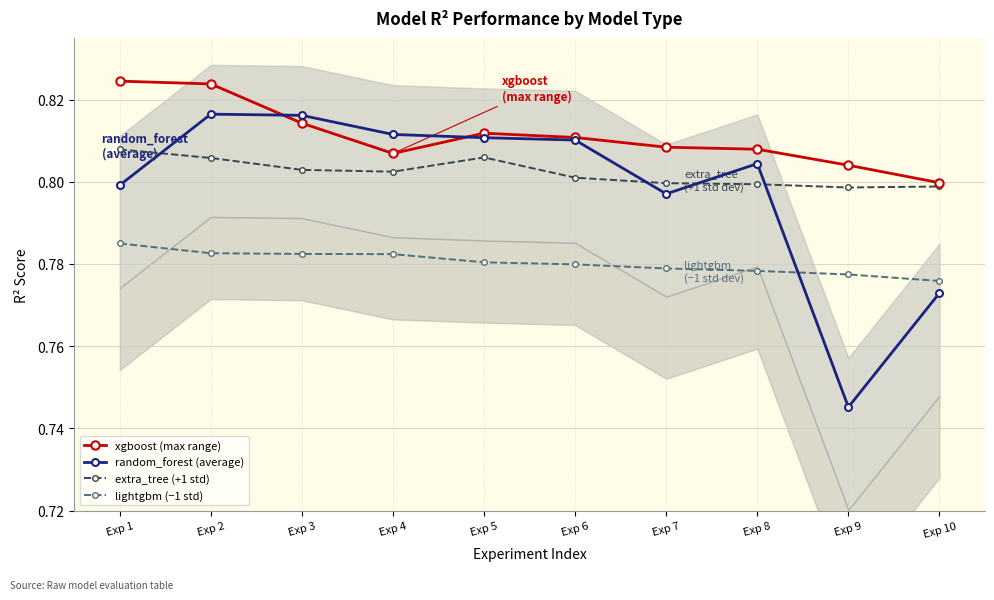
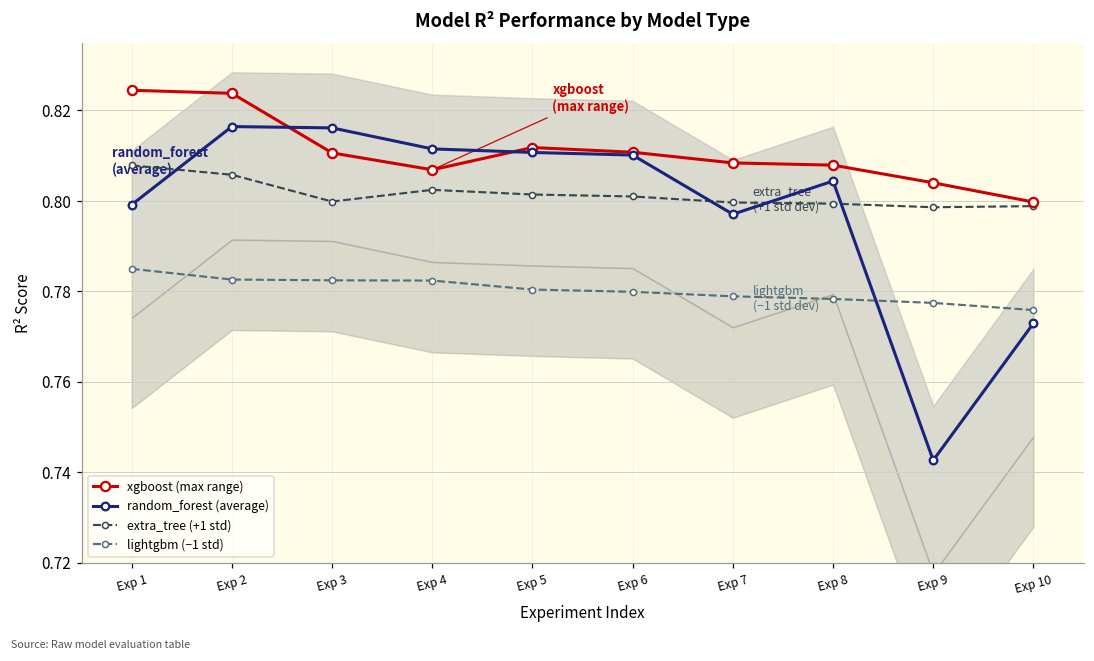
xgboost (max range), Exp 3: 0.814 -> 0.811
extra_tree (+1 std), Exp 3: 0.803 -> 0.800
extra_tree (+1 std), Exp 5: 0.806 -> 0.801
random_forest (average), Exp 9: 0.745 -> 0.743
